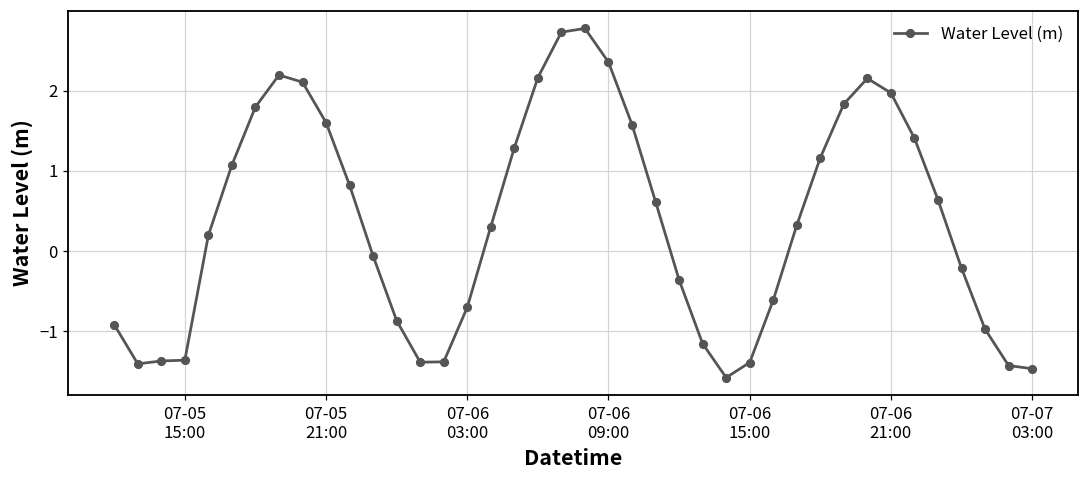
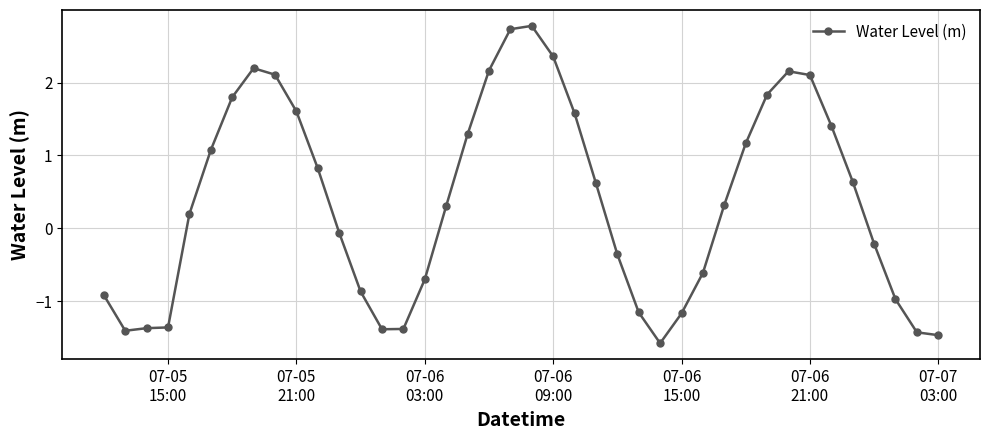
07-06 15:00: -1.4 -> -1.2
07-06 21:00: 2.0 -> 2.1
